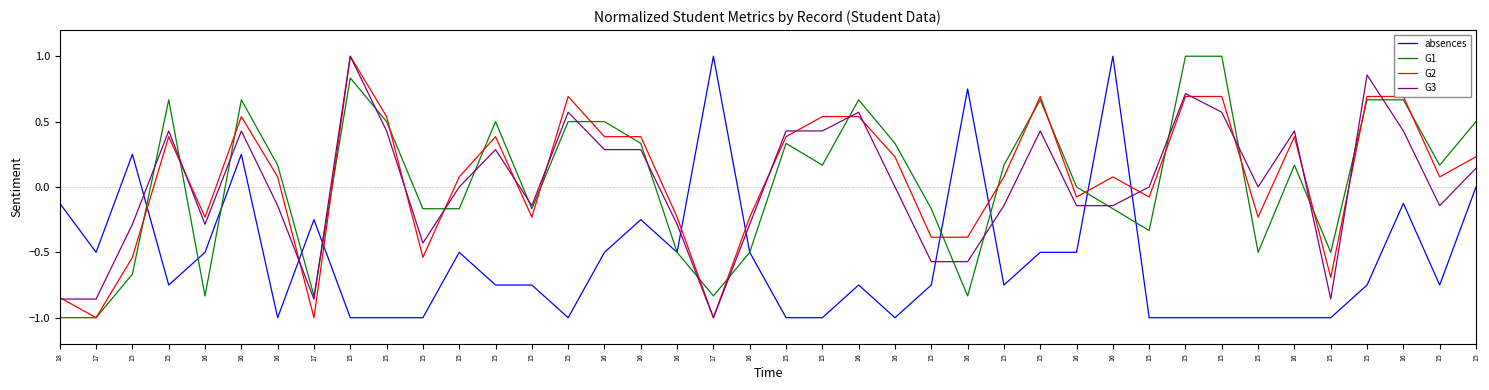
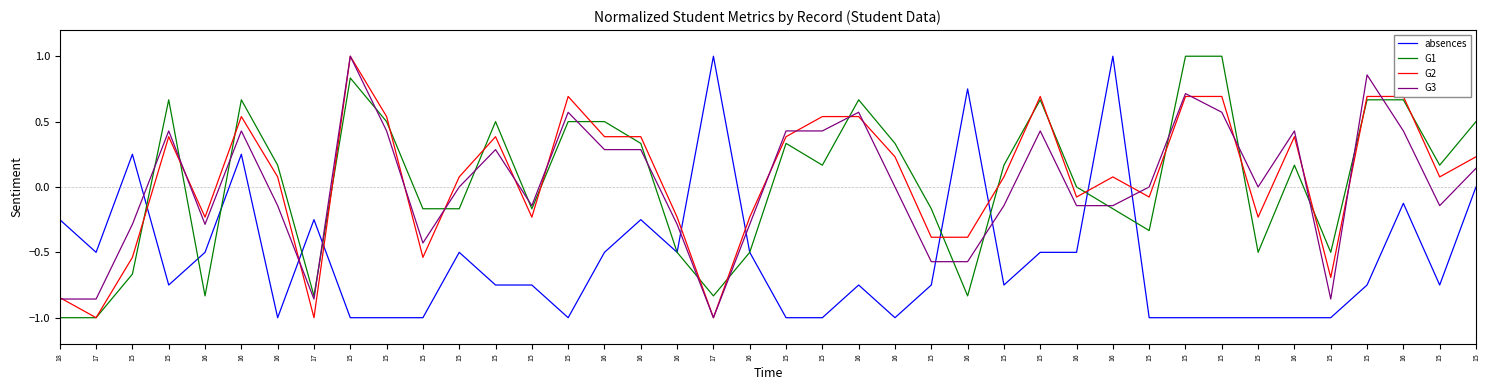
absences, 18: -0.13 -> -0.25
